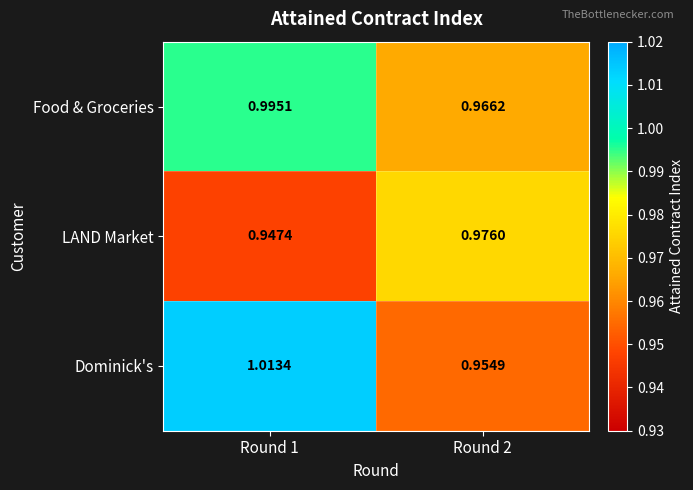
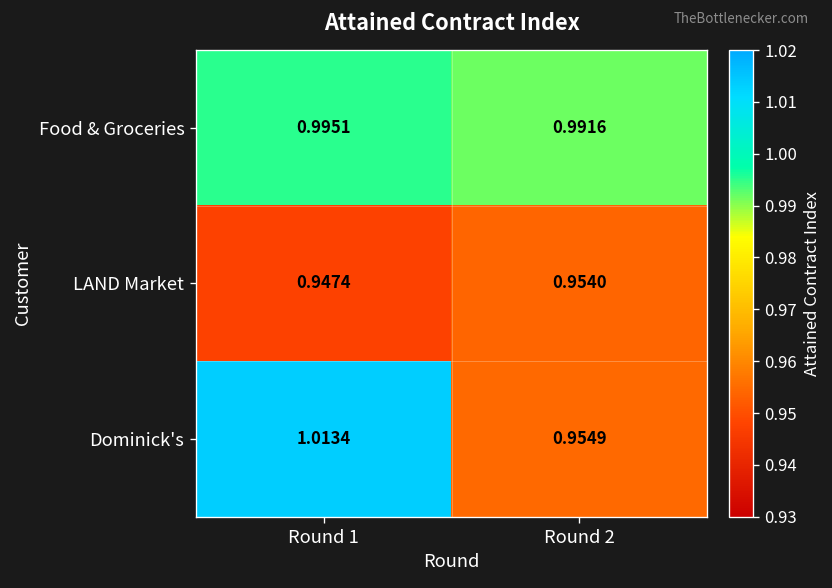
Food & Groceries, Round 2: 0.9662 -> 0.9916
LAND Market, Round 2: 0.9760 -> 0.9540
